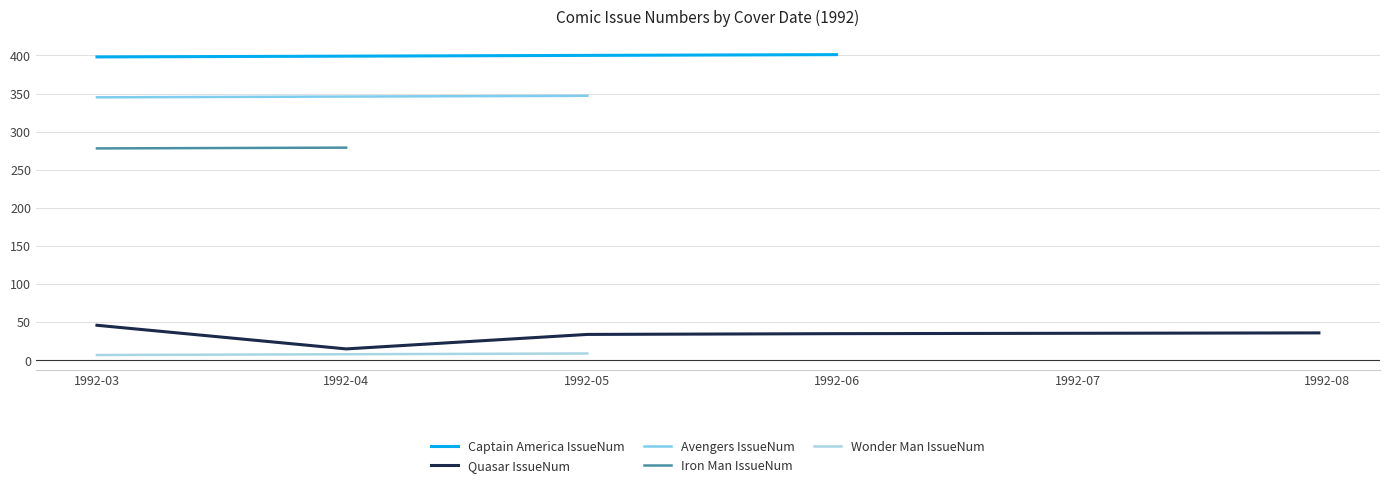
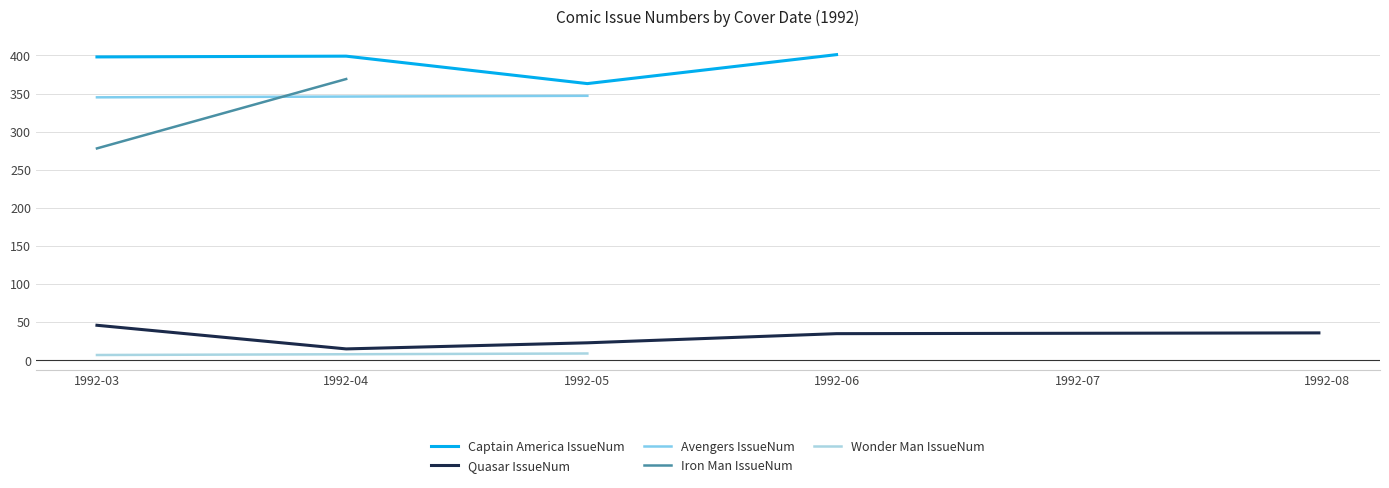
Iron Man IssueNum, 1992-04: 280 -> 370
Captain America IssueNum, 1992-05: 400 -> 360
Quasar IssueNum, 1992-05: 30 -> 20
